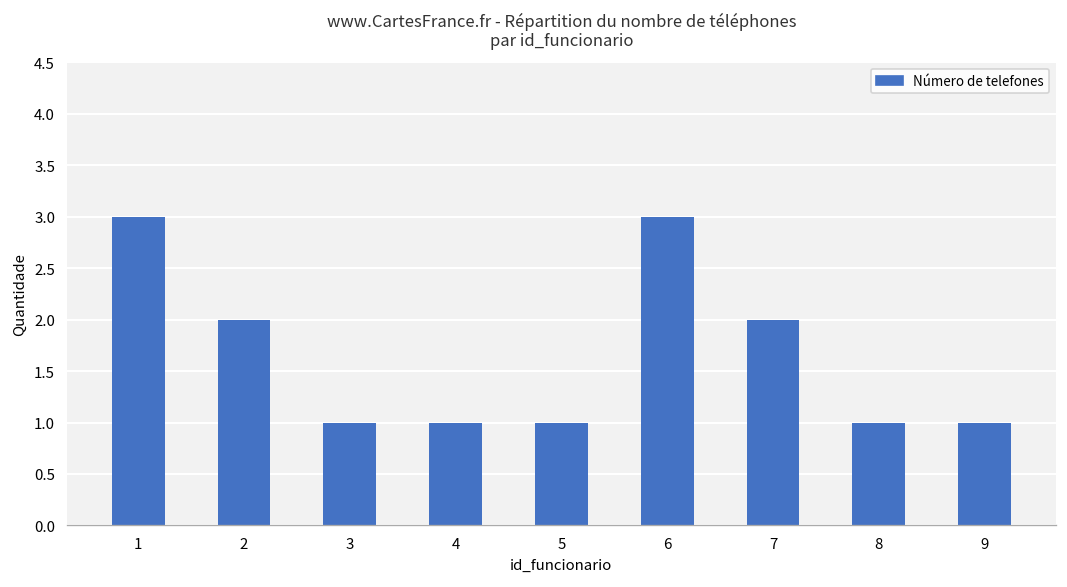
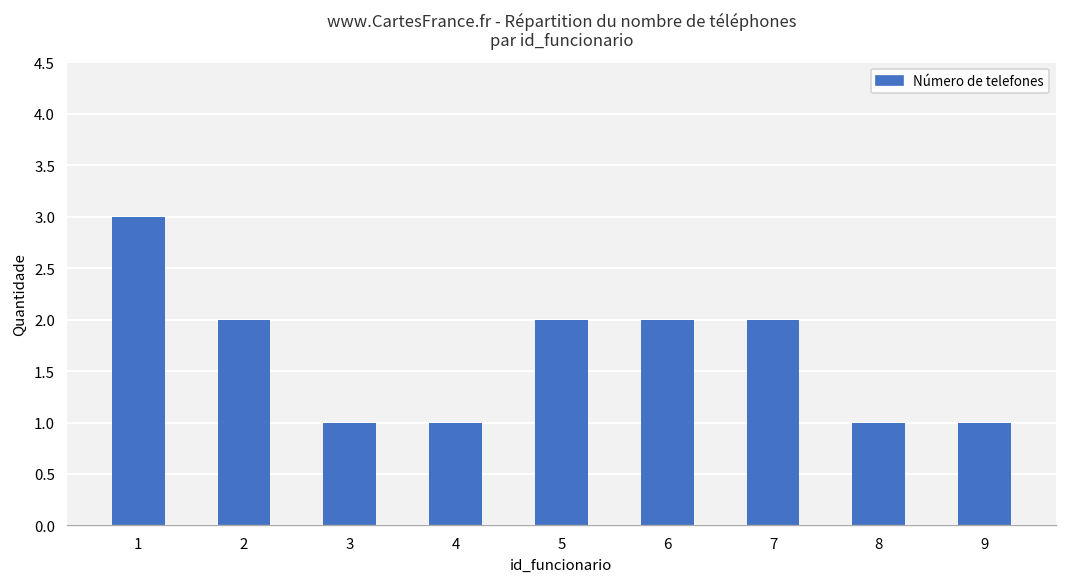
5: 1 -> 2
6: 3 -> 2
